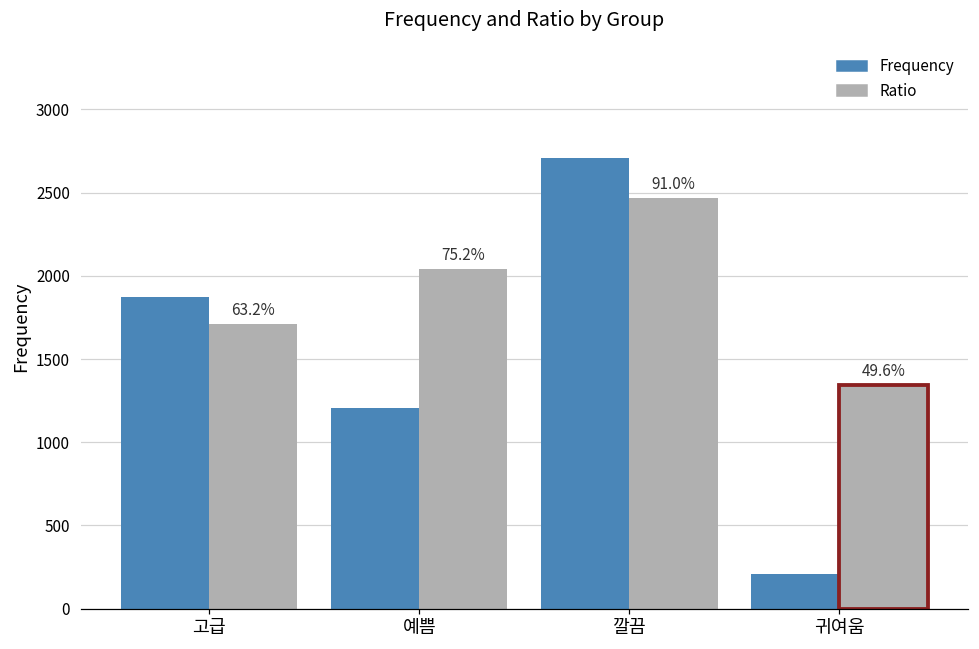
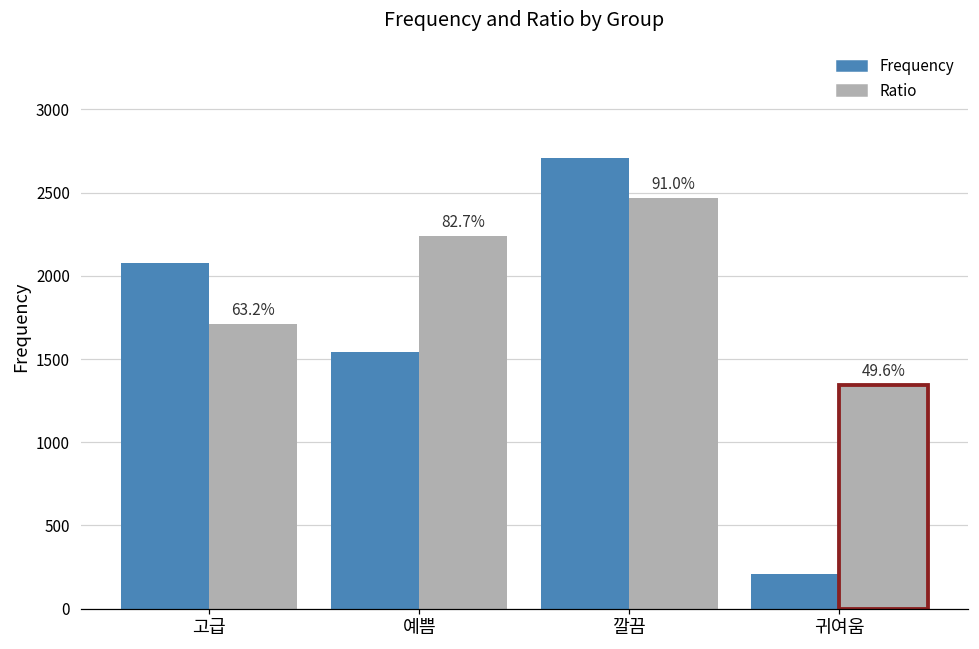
Frequency, 고급: 1870 -> 2080
Frequency, 예쁨: 1210 -> 1540
Ratio, 예쁨: 75.2% -> 82.7%
